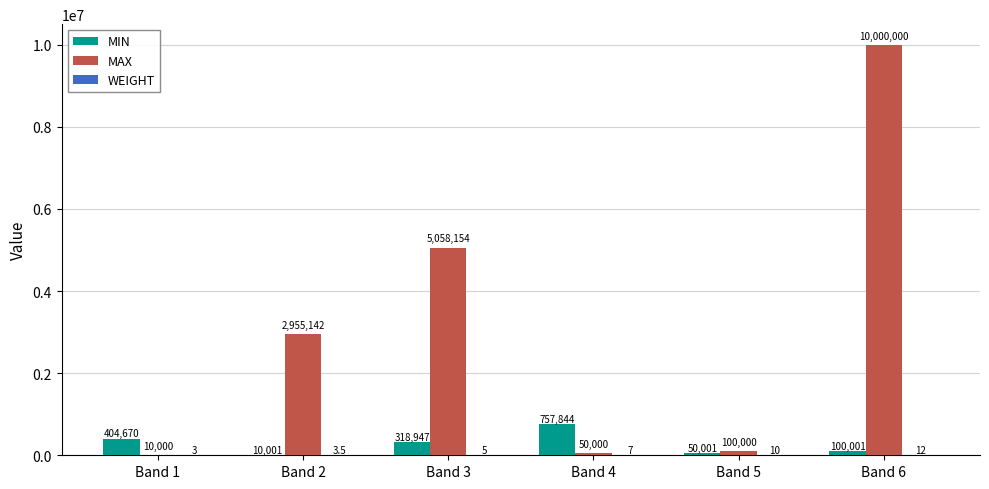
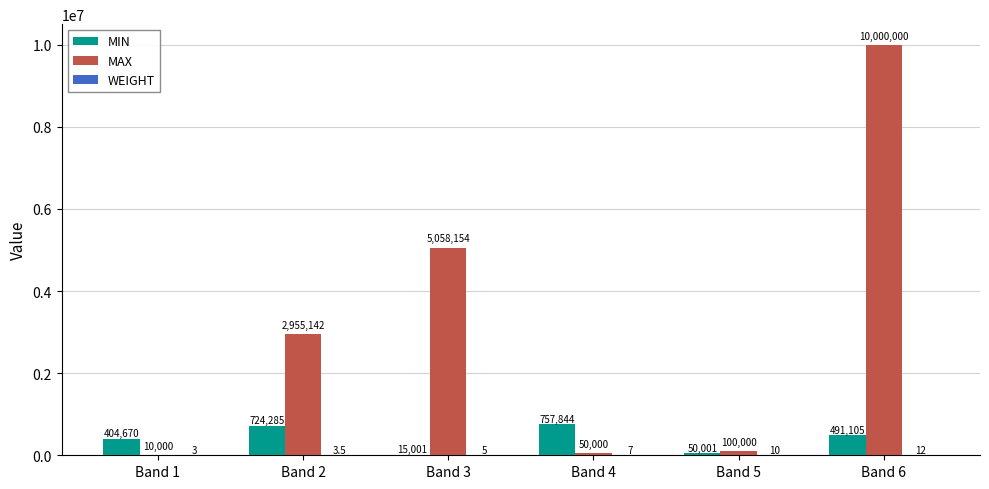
MIN, Band 2: 10,001 -> 724,285
MIN, Band 3: 318,947 -> 15,001
MIN, Band 6: 100,001 -> 491,105
